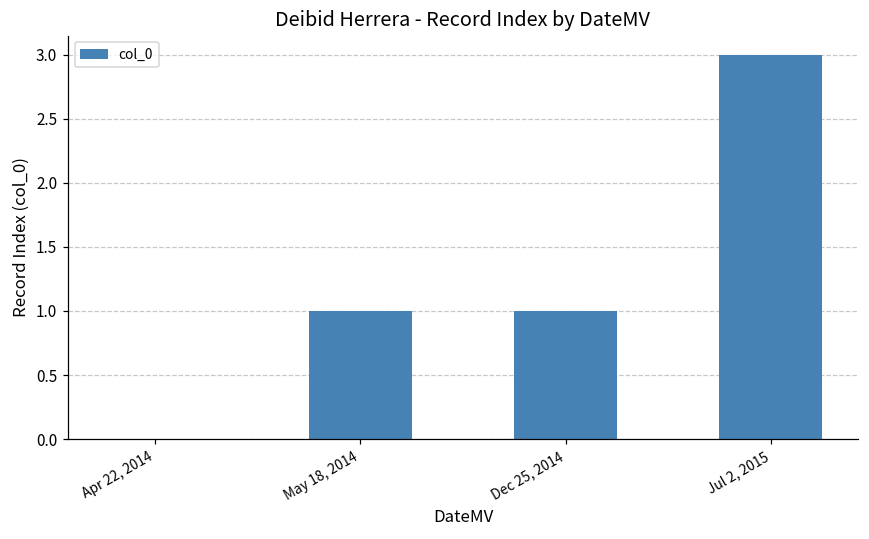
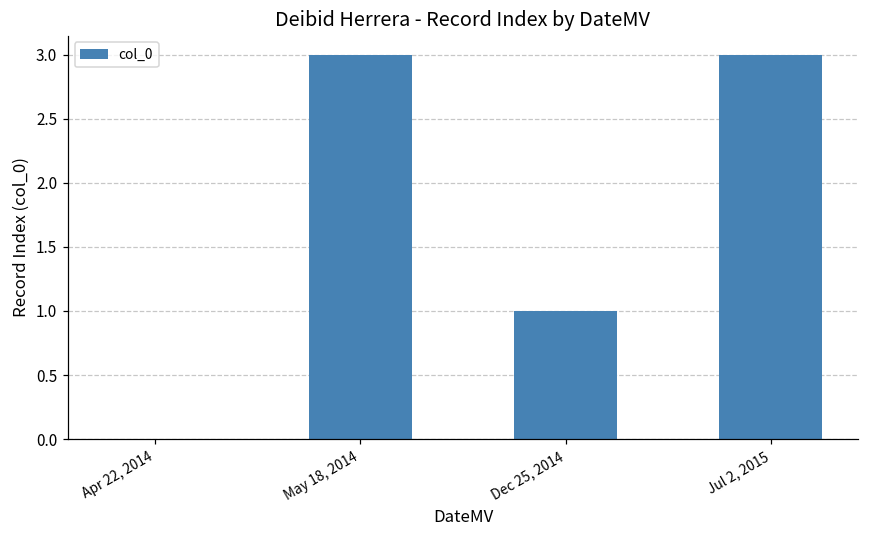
May 18, 2014: 1 -> 3
